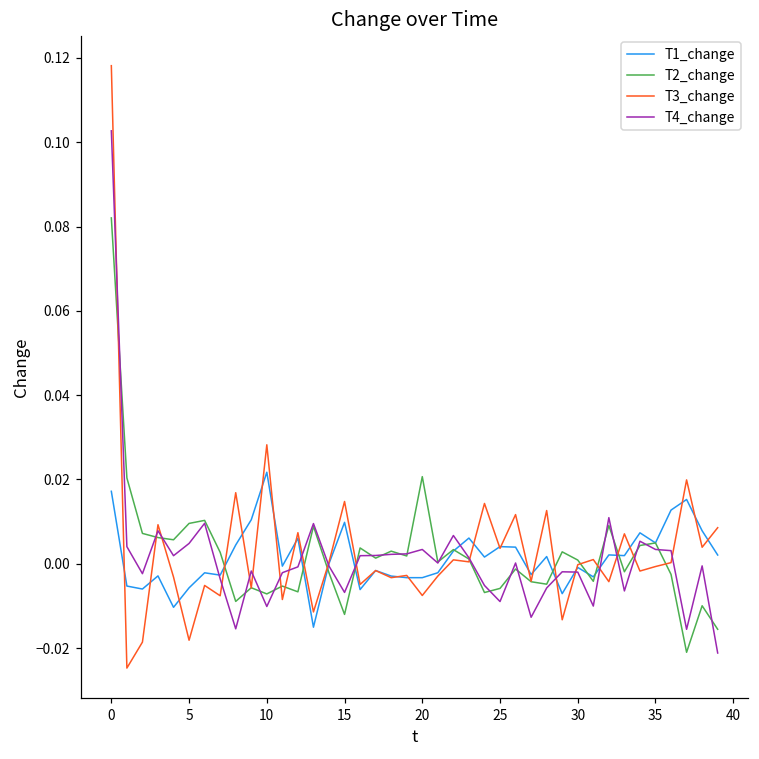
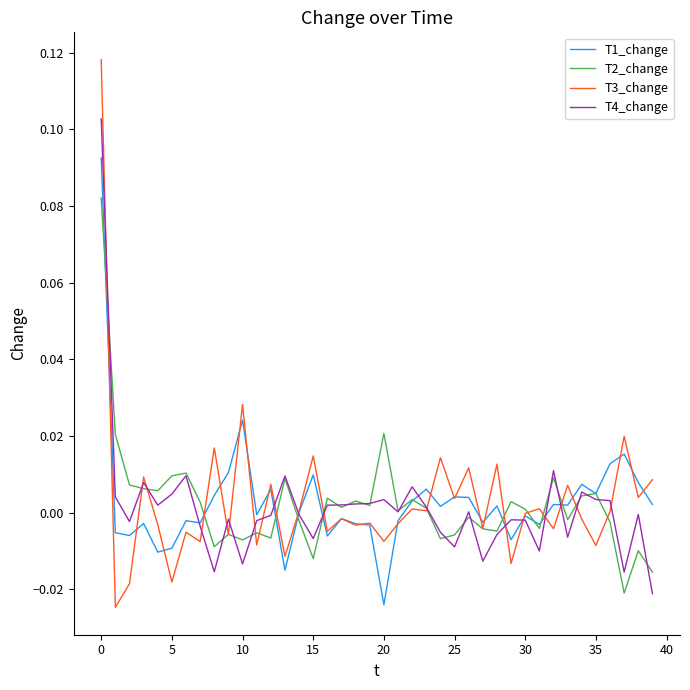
T1_change, 0: 0.017 -> 0.093
T1_change, 5: -0.006 -> -0.009
T1_change, 10: 0.022 -> 0.024
T4_change, 10: -0.010 -> -0.013
T1_change, 20: -0.003 -> -0.024
T3_change, 35: -0.001 -> -0.009
